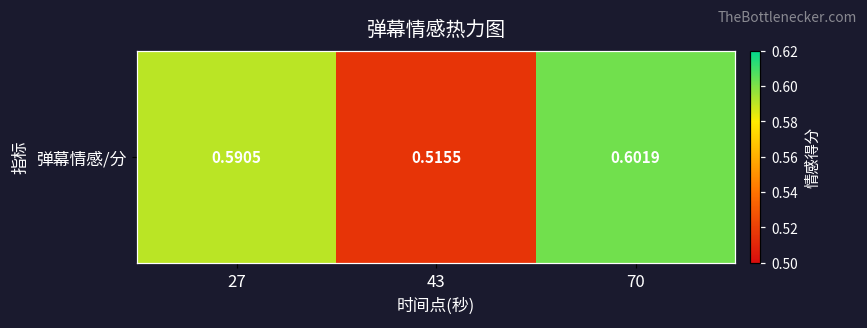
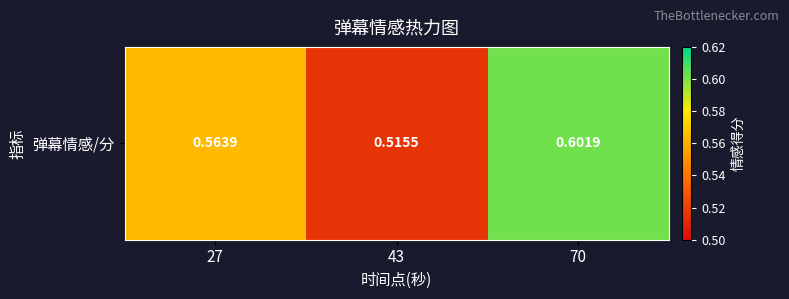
弹幕情感/分, 27: 0.5905 -> 0.5639
